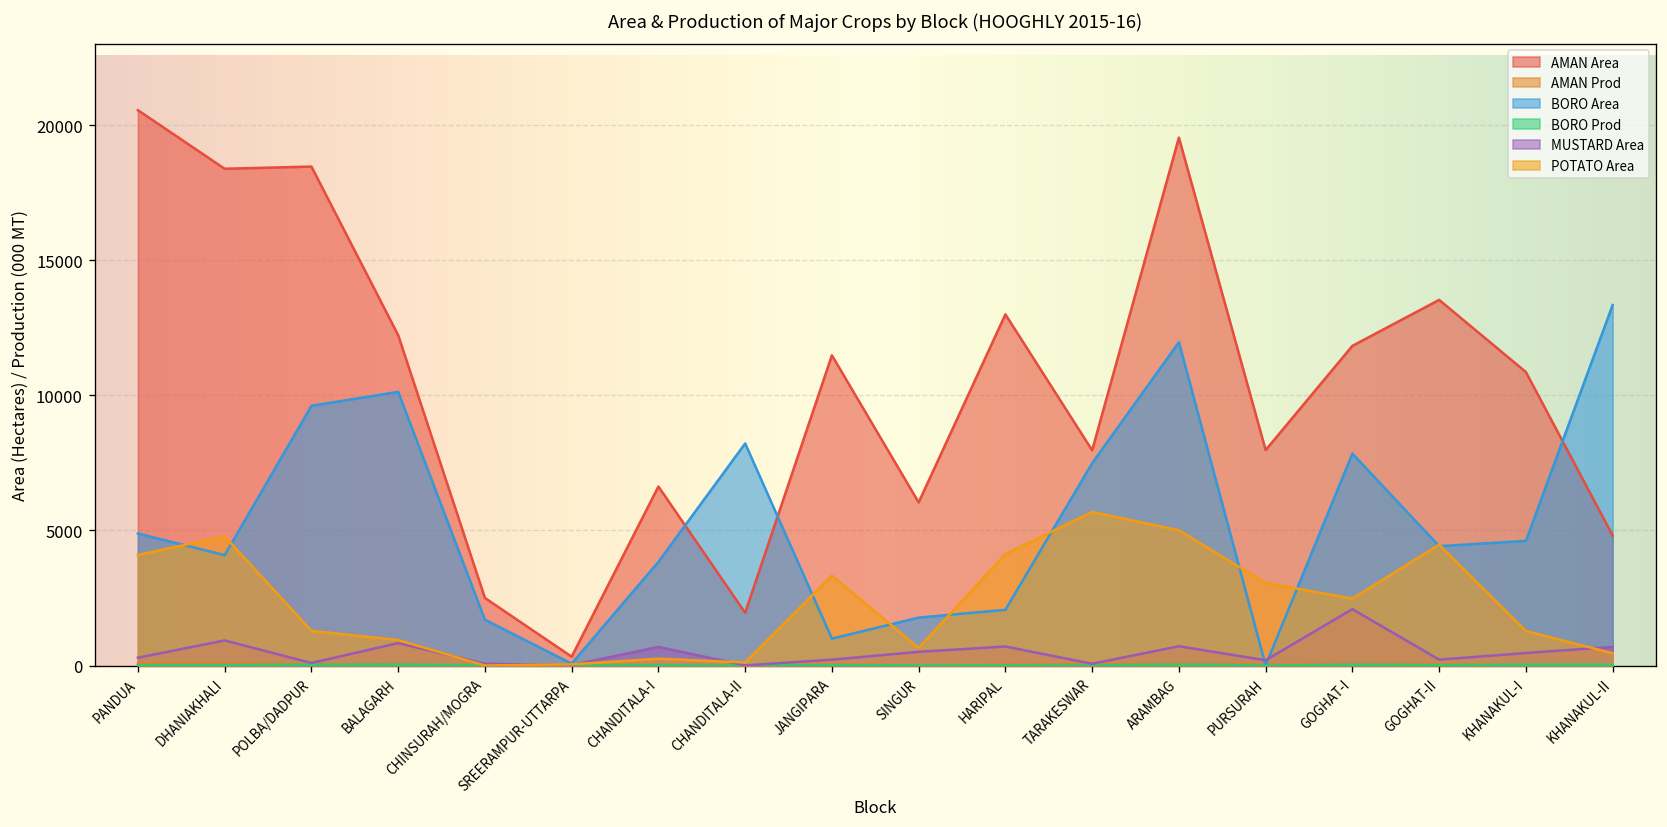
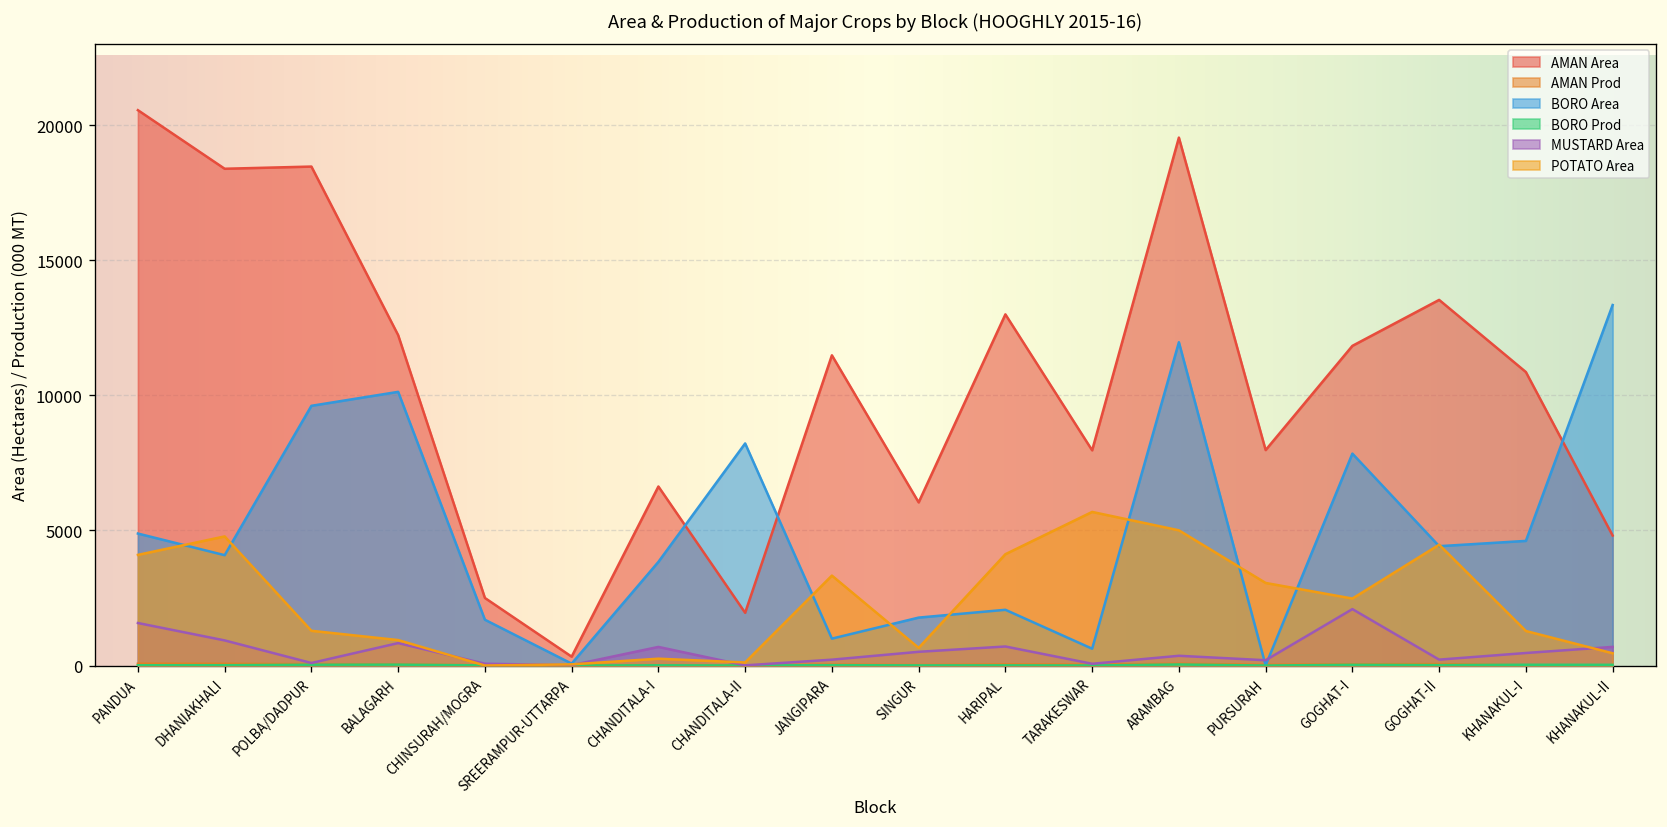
MUSTARD Area, PANDUA: 300 -> 1600
BORO Area, TARAKESWAR: 7500 -> 600
MUSTARD Area, ARAMBAG: 700 -> 400
